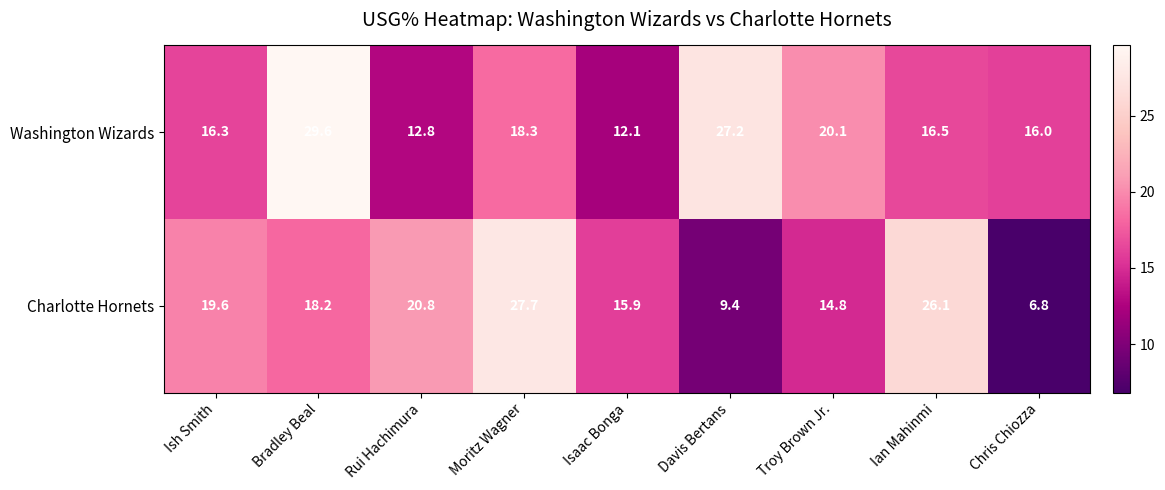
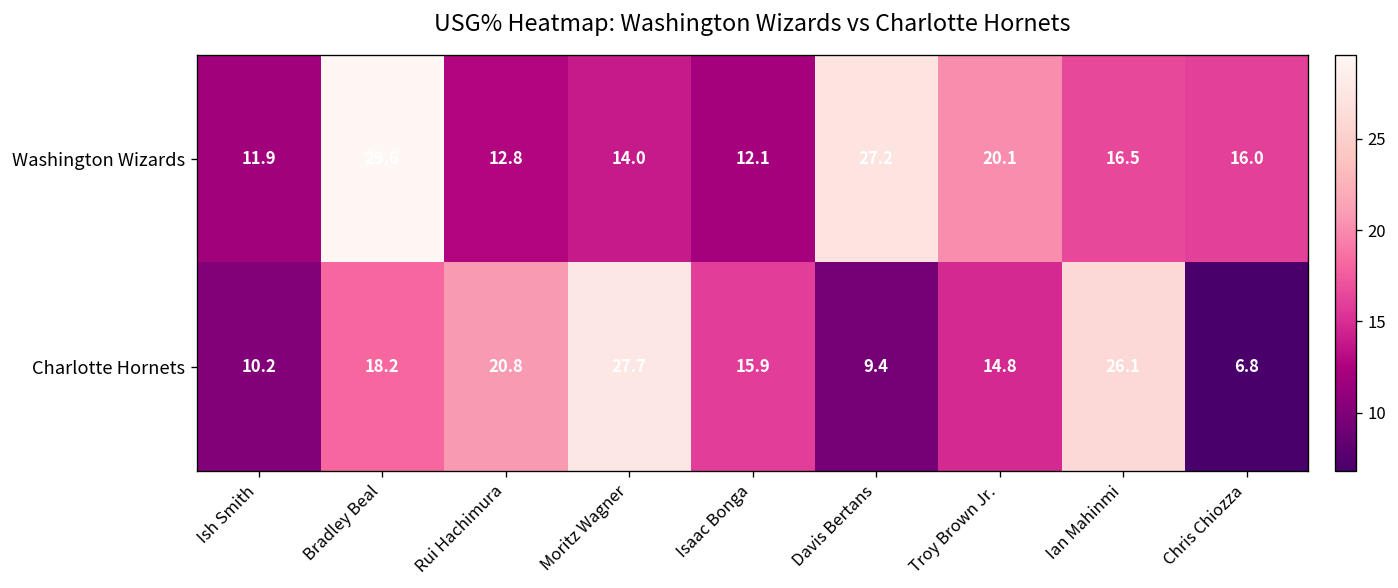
Washington Wizards, Ish Smith: 16.3 -> 11.9
Washington Wizards, Moritz Wagner: 18.3 -> 14.0
Charlotte Hornets, Ish Smith: 19.6 -> 10.2
